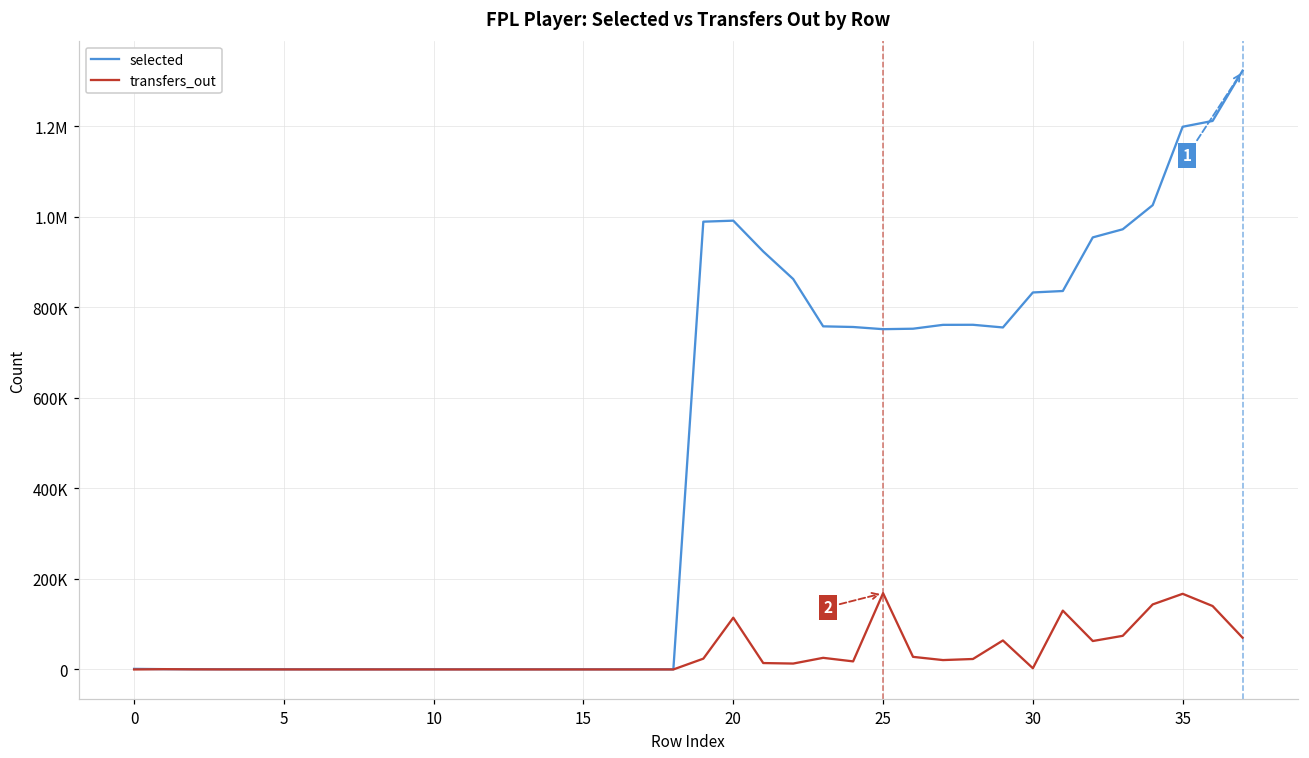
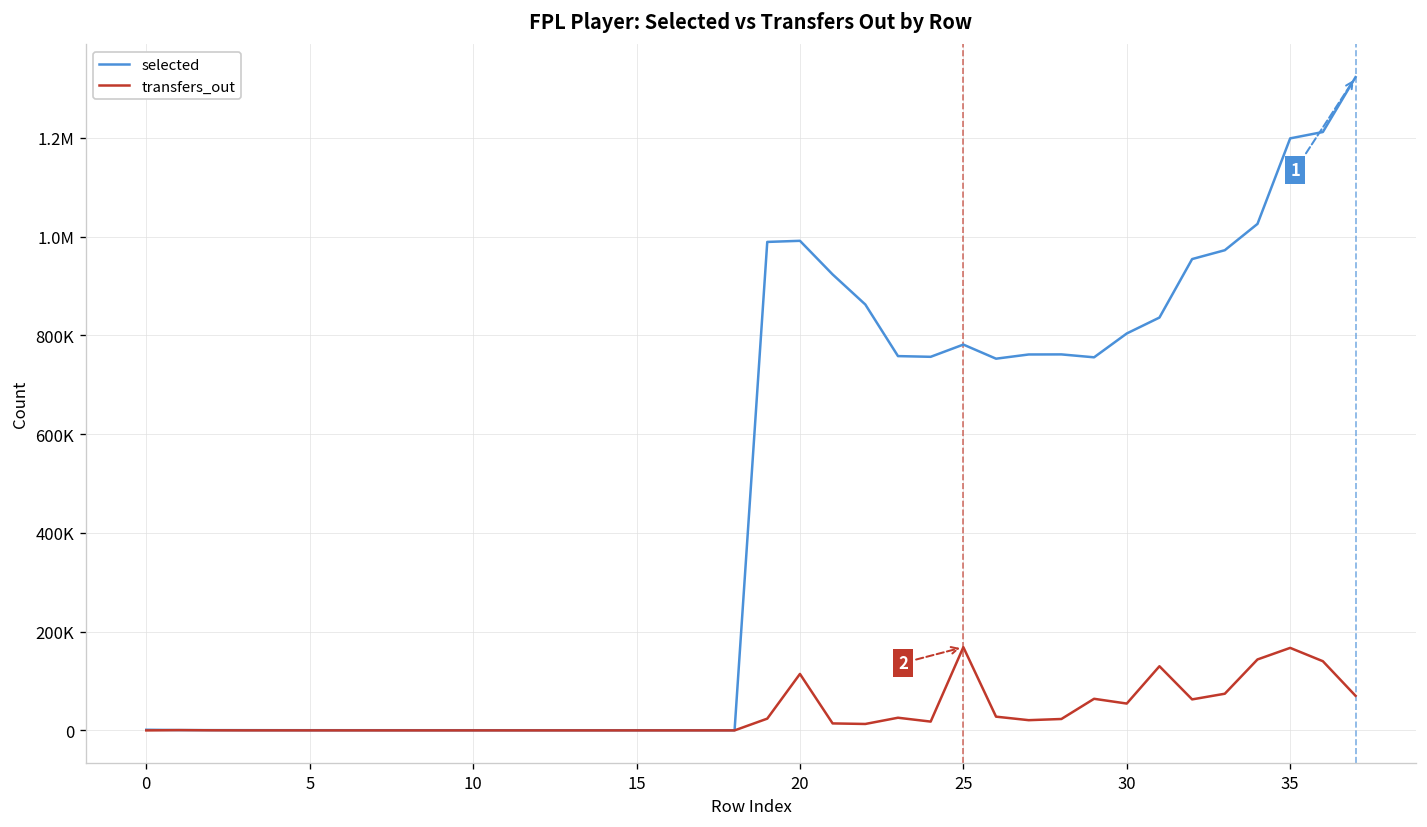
selected, 25: 750000 -> 780000
selected, 30: 830000 -> 800000
transfers_out, 30: 0 -> 50000
